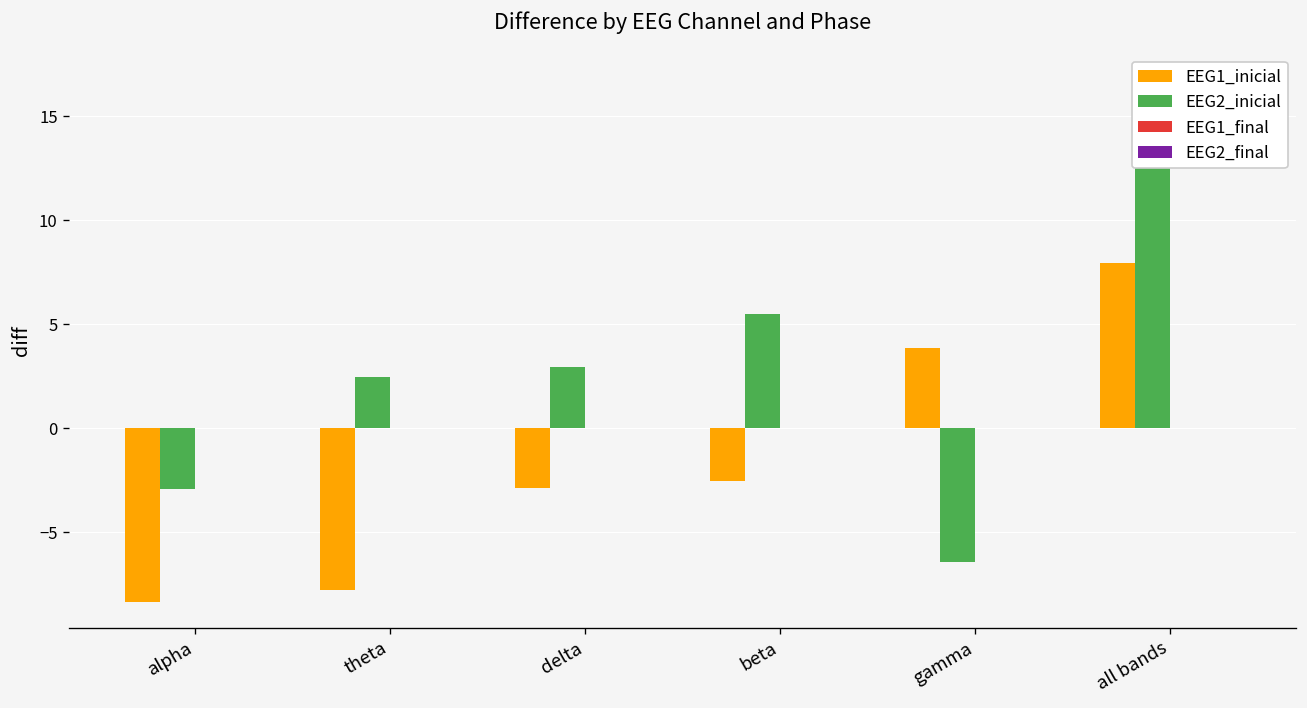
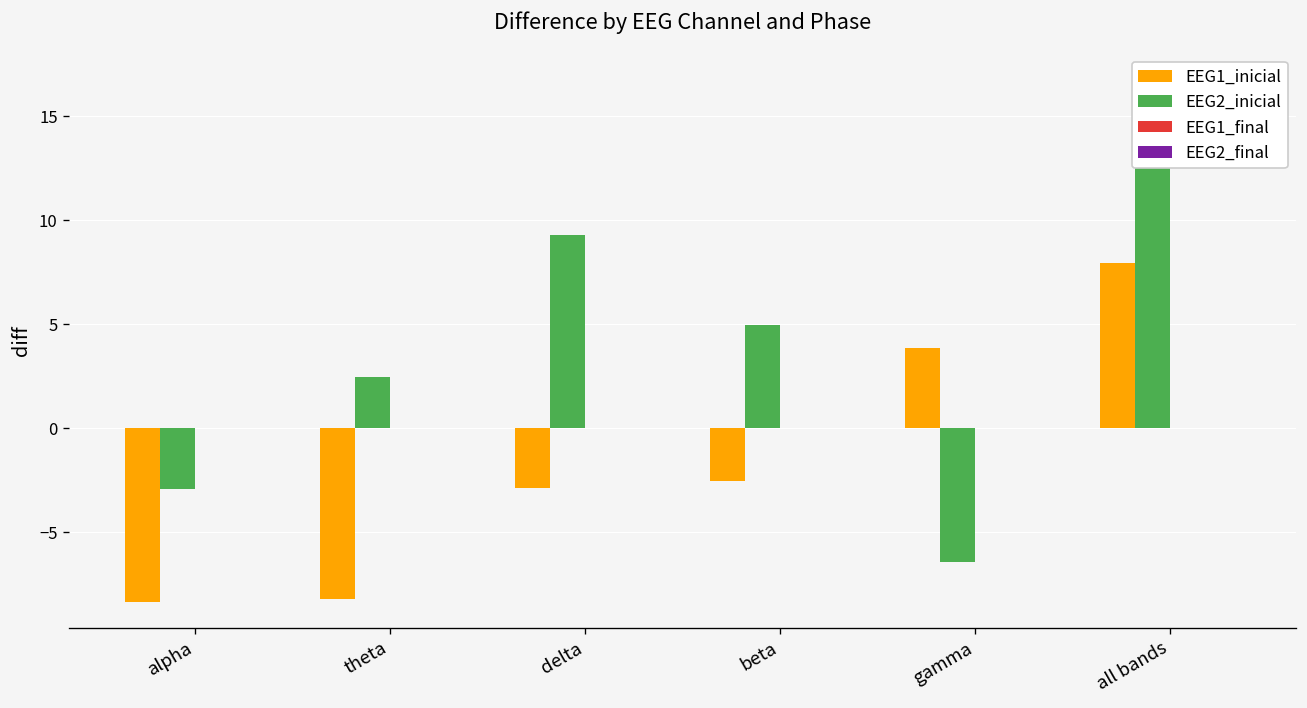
EEG1_inicial, theta: -7.8 -> -8.2
EEG2_inicial, delta: 2.9 -> 9.3
EEG2_inicial, beta: 5.5 -> 5.0
